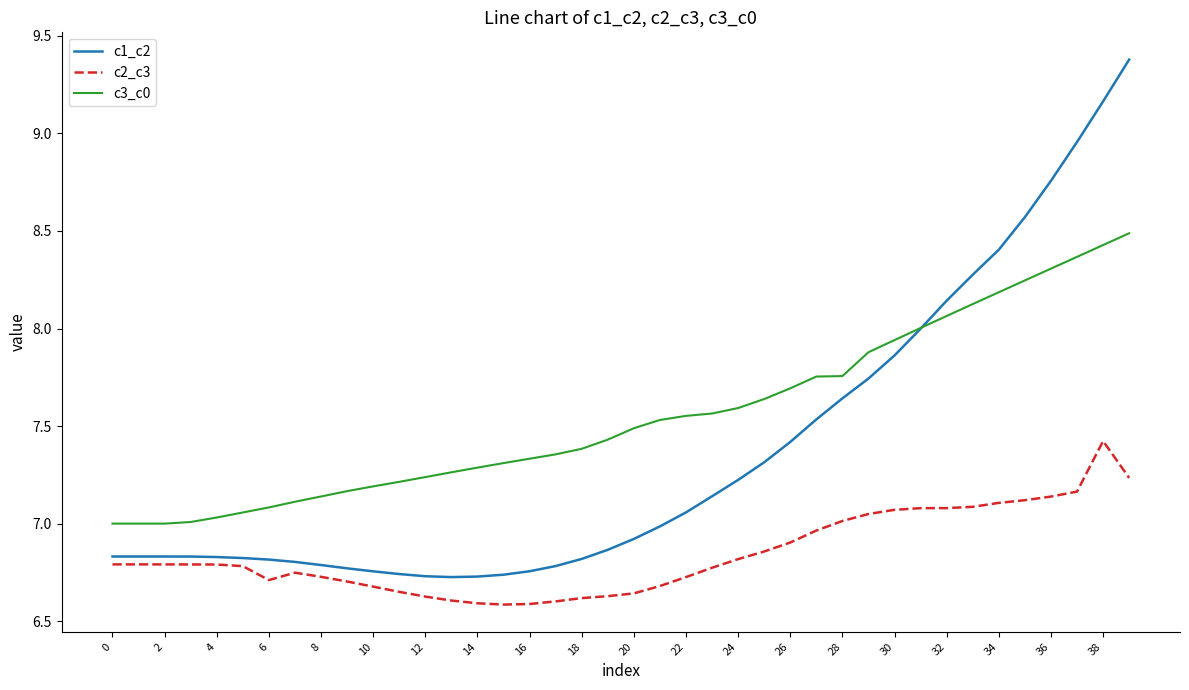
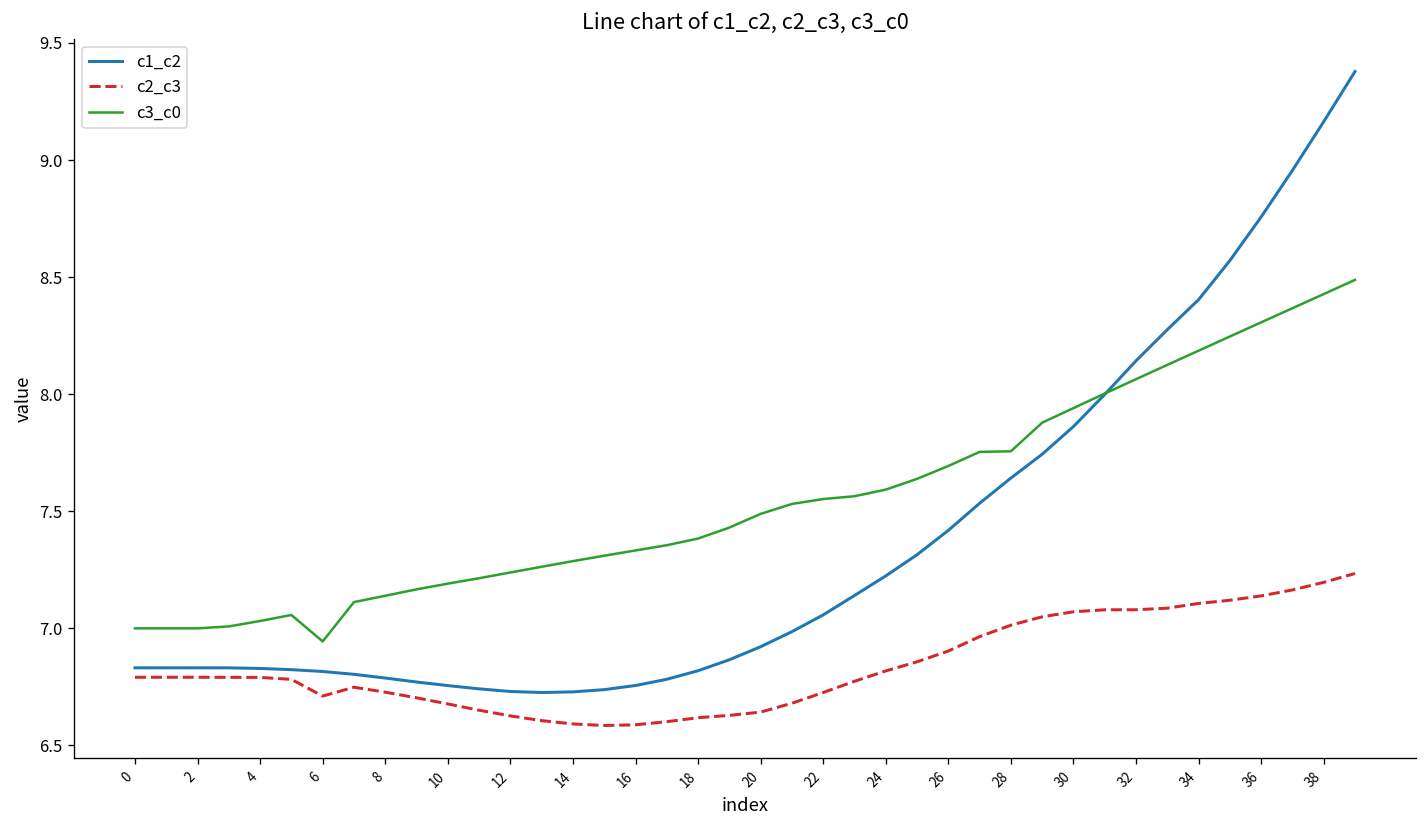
c3_c0, 6: 7.08 -> 6.94
c2_c3, 38: 7.42 -> 7.20
